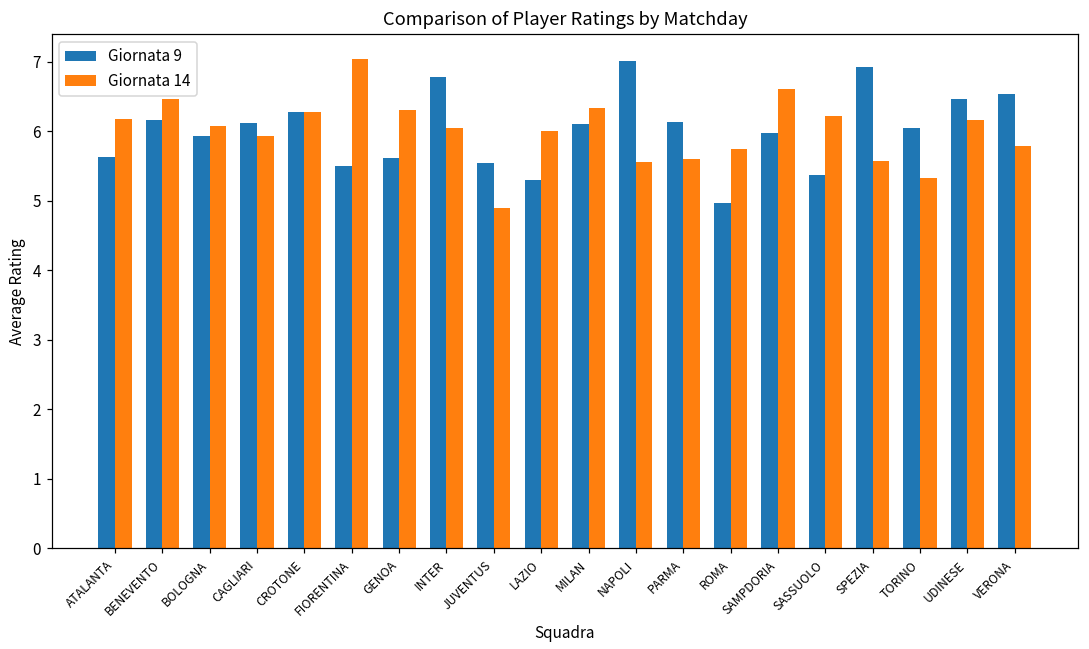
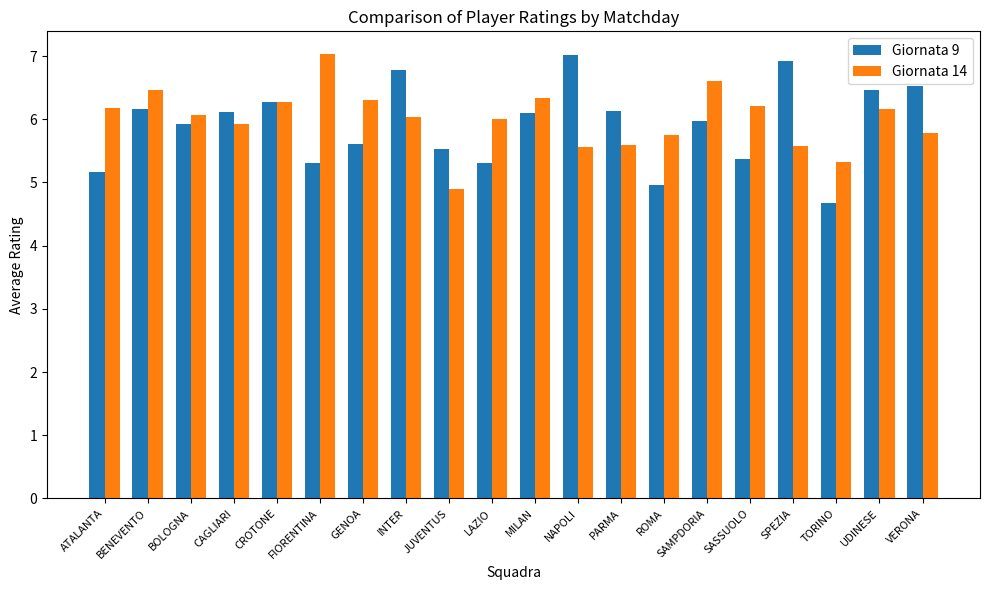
Giornata 9, ATALANTA: 5.6 -> 5.2
Giornata 9, FIORENTINA: 5.5 -> 5.3
Giornata 9, TORINO: 6.0 -> 4.7
